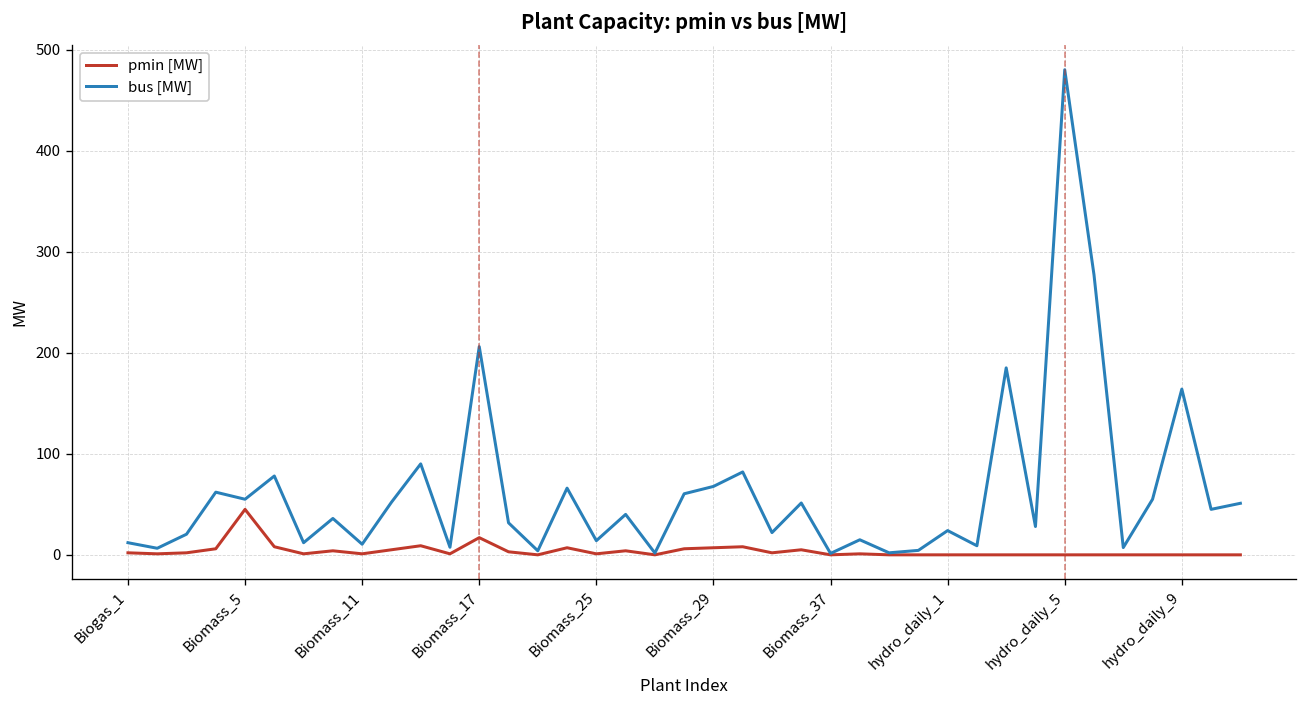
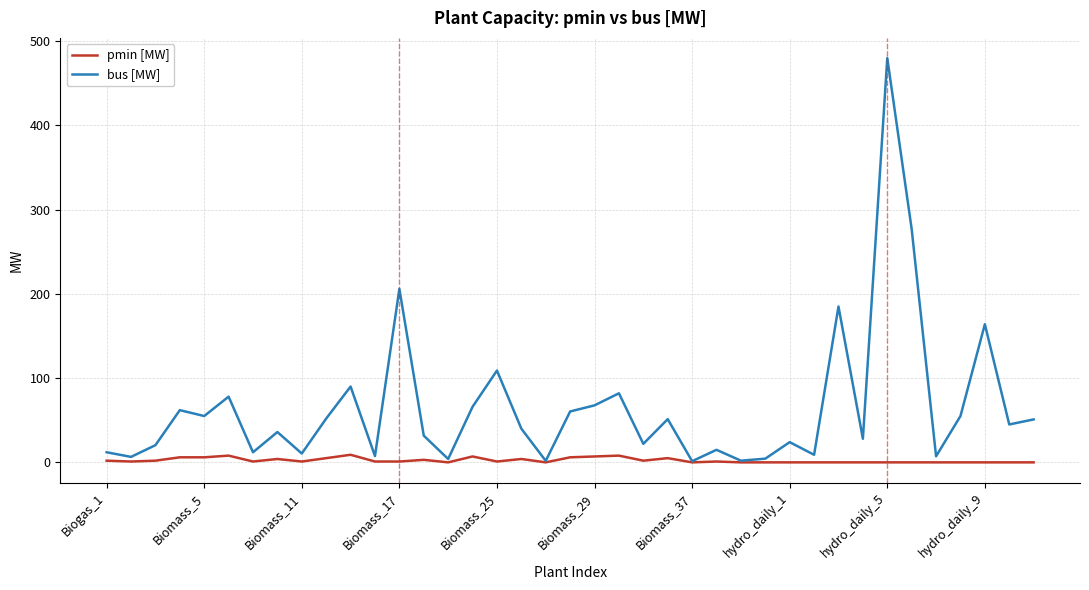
pmin [MW], Biomass_5: 50 -> 10
pmin [MW], Biomass_17: 20 -> 0
bus [MW], Biomass_25: 10 -> 110
